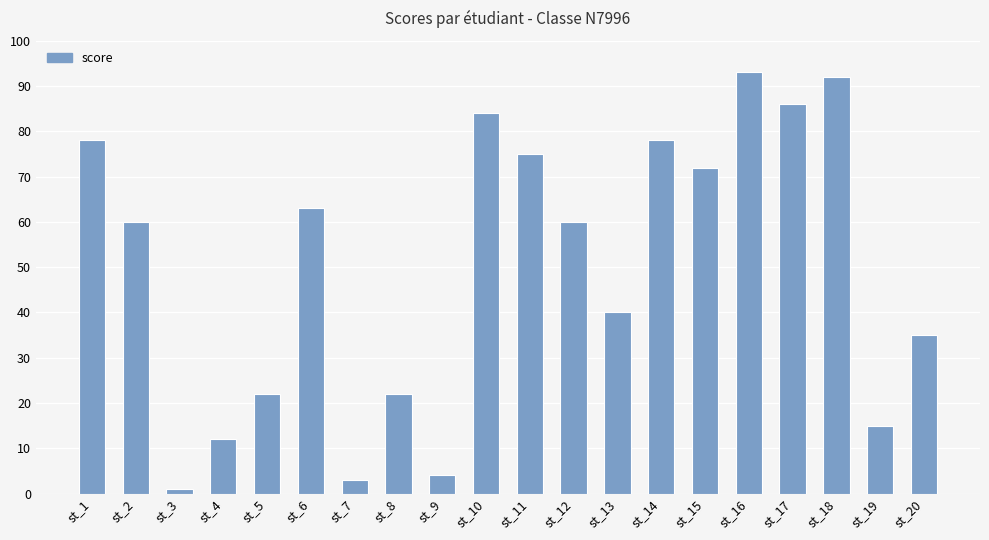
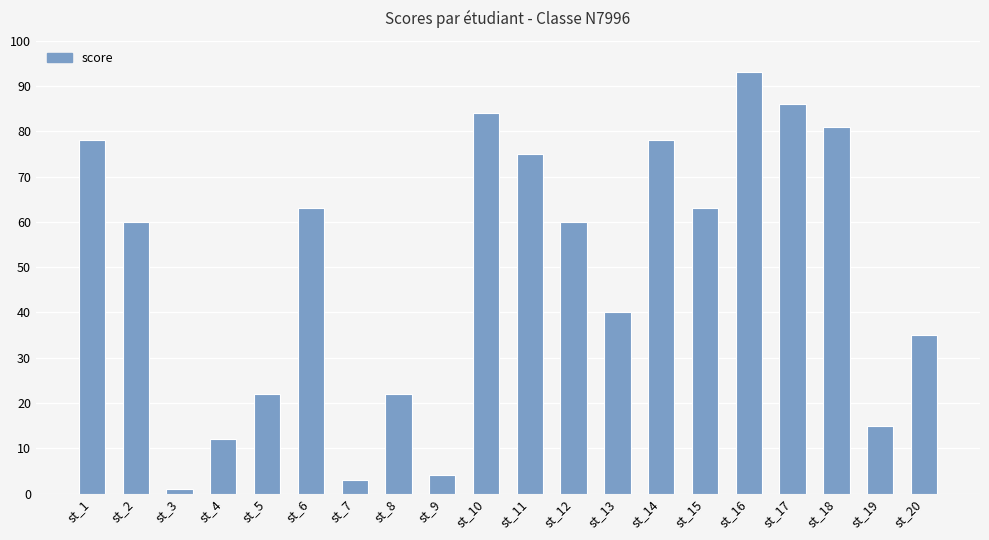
st_15: 72 -> 63
st_18: 92 -> 81
